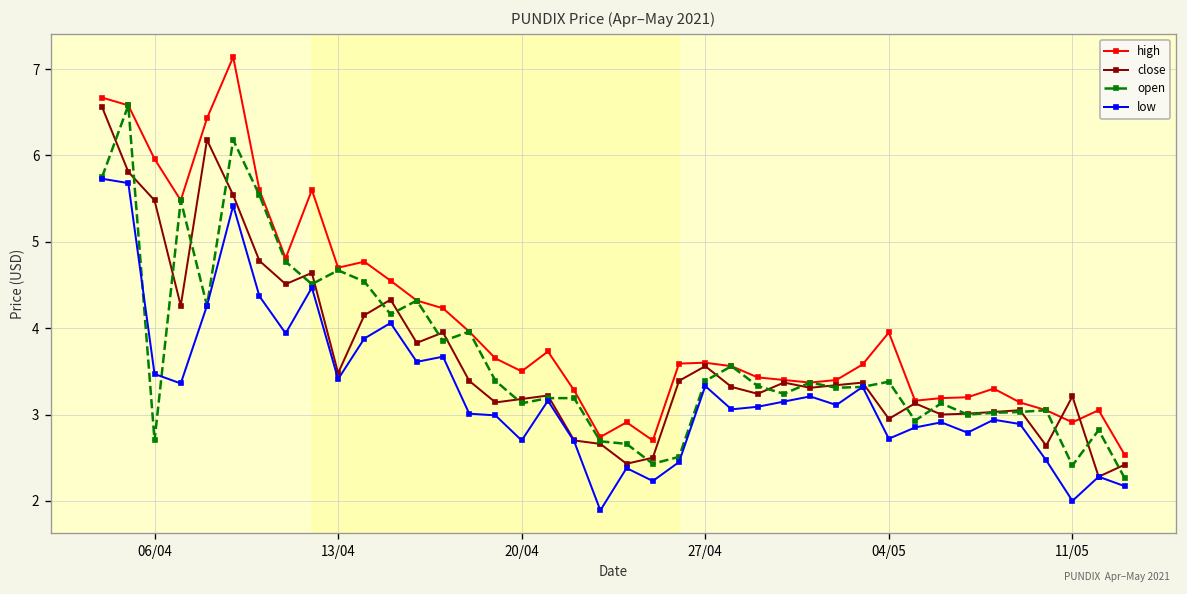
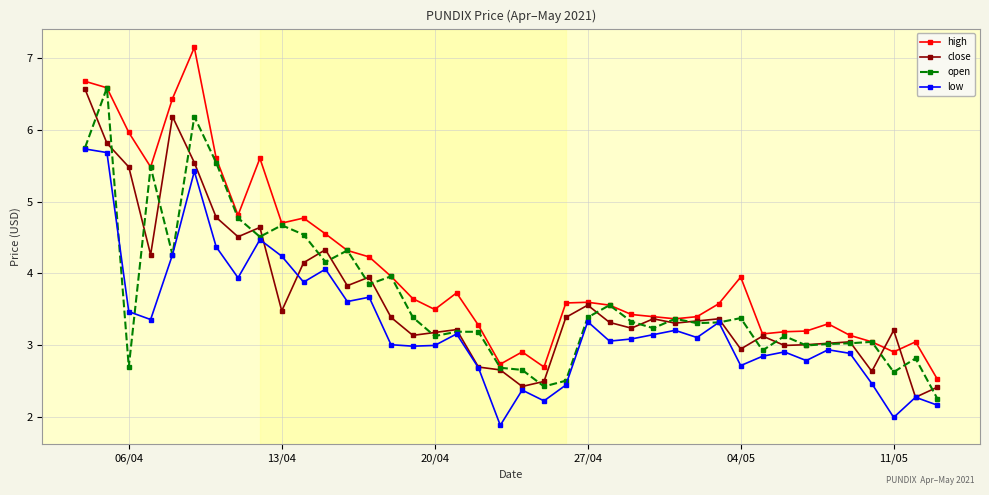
low, 13/04: 3.4 -> 4.2
low, 20/04: 2.7 -> 3.0
open, 11/05: 2.4 -> 2.6
